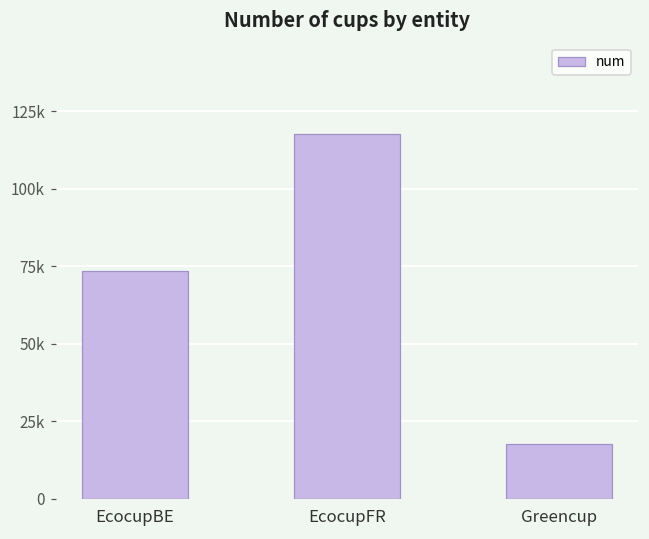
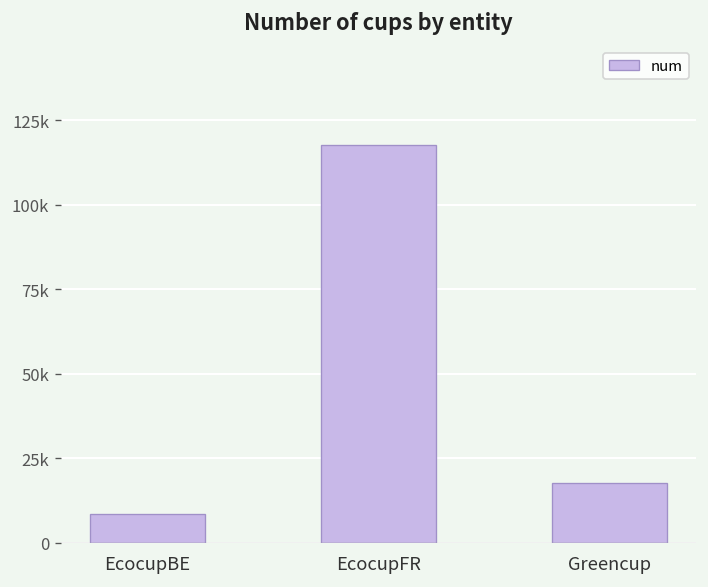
EcocupBE: 74000 -> 8000
